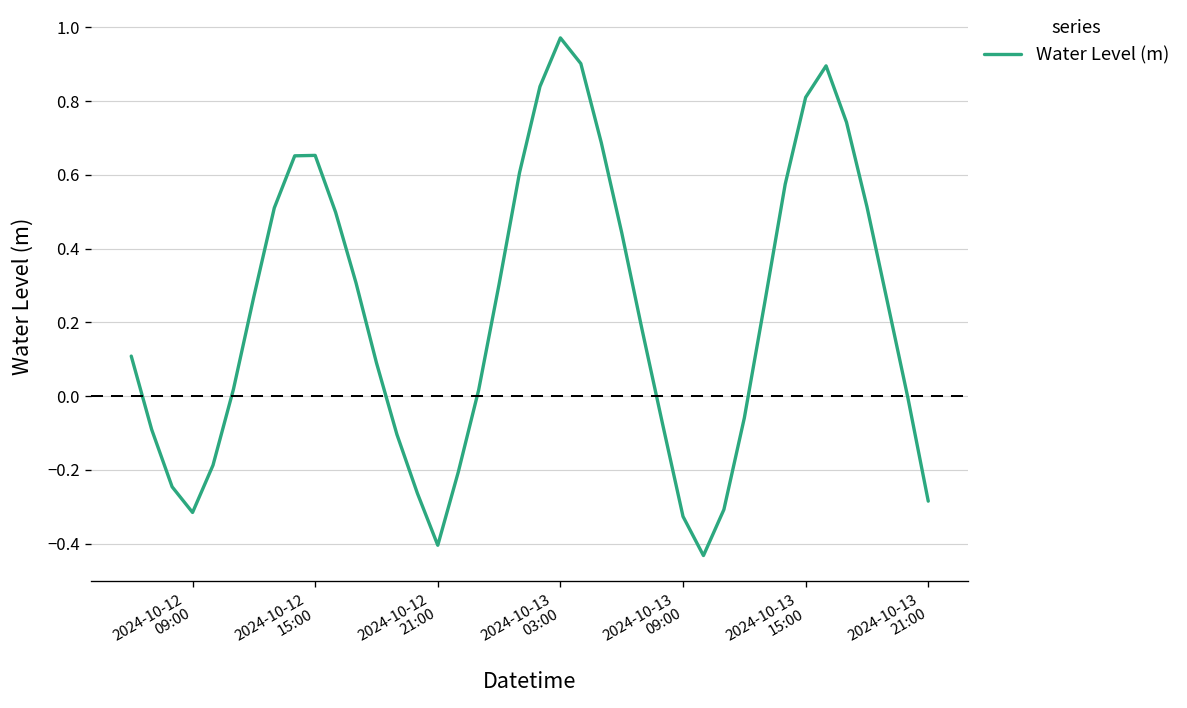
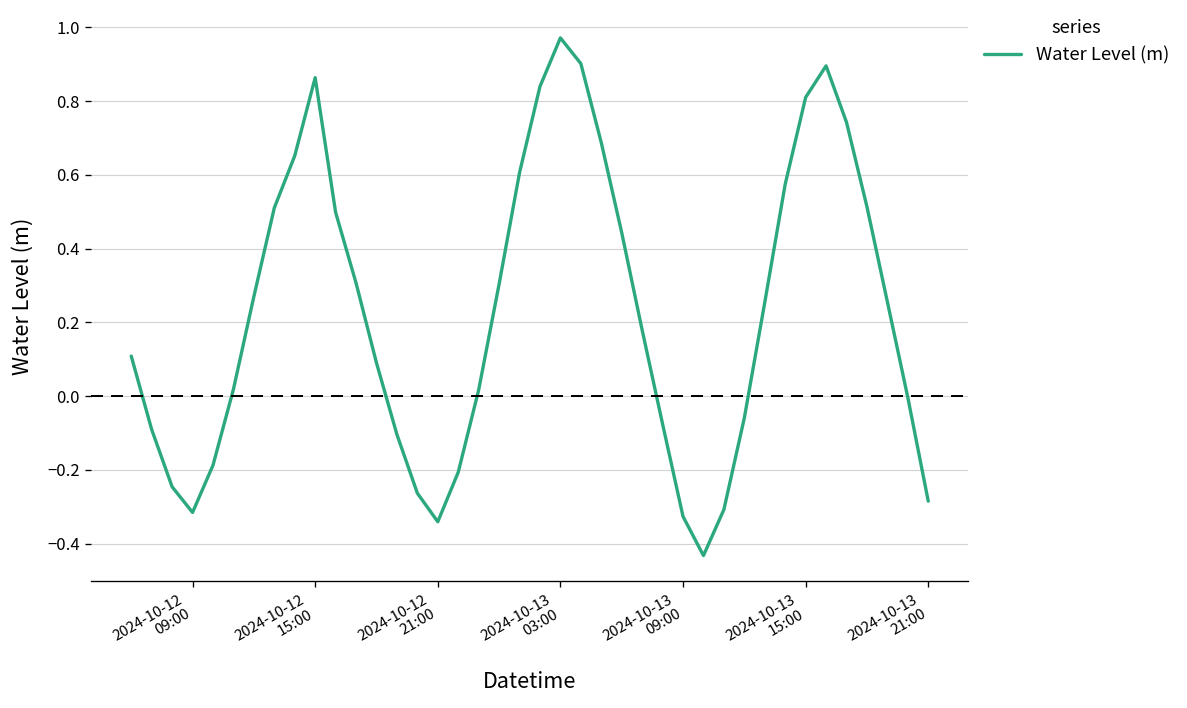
2024-10-12 15:00: 0.65 -> 0.86
2024-10-12 21:00: -0.40 -> -0.34
